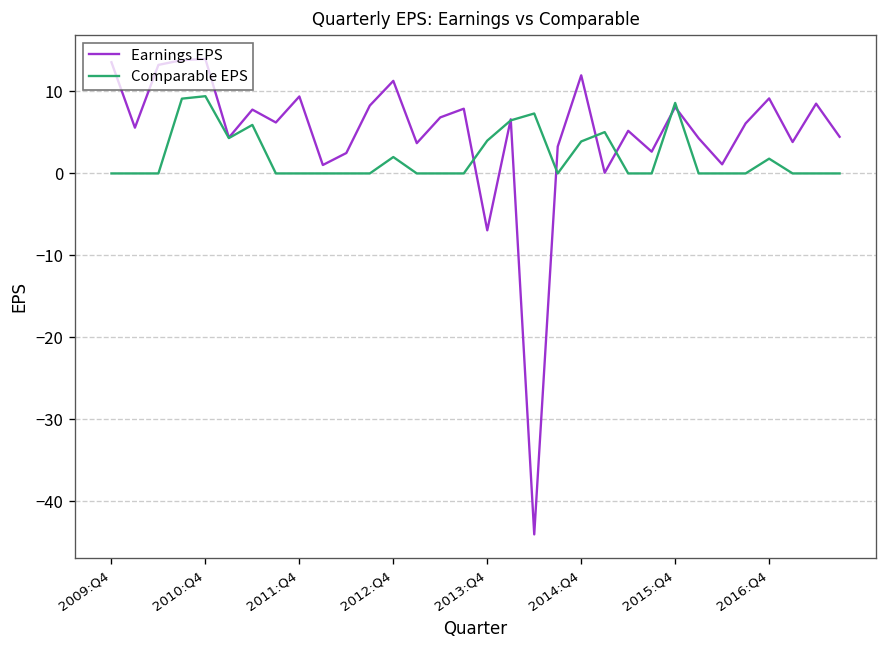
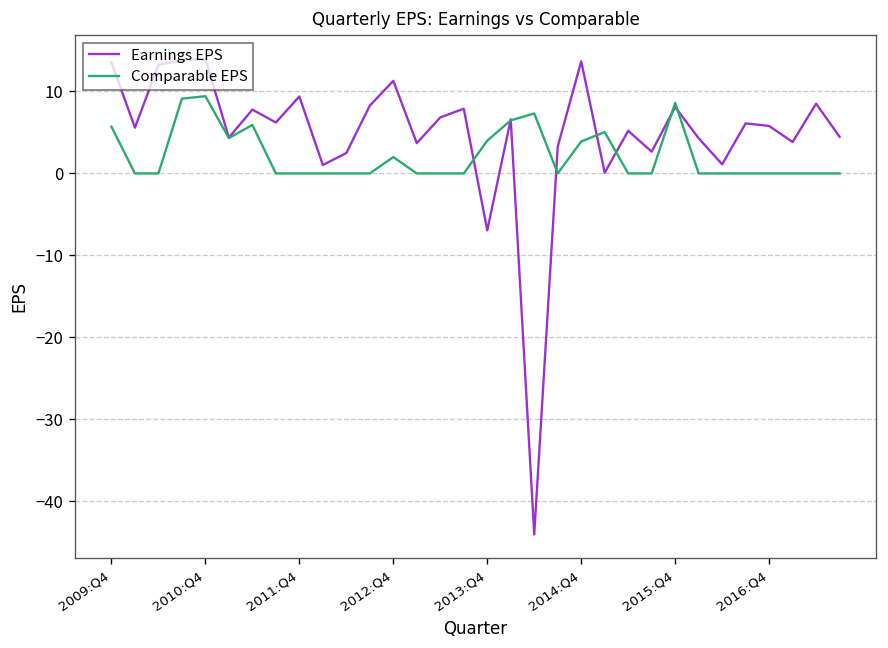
Comparable EPS, 2009:Q4: 0 -> 6
Earnings EPS, 2014:Q4: 12 -> 14
Earnings EPS, 2016:Q4: 9 -> 6
Comparable EPS, 2016:Q4: 2 -> 0
